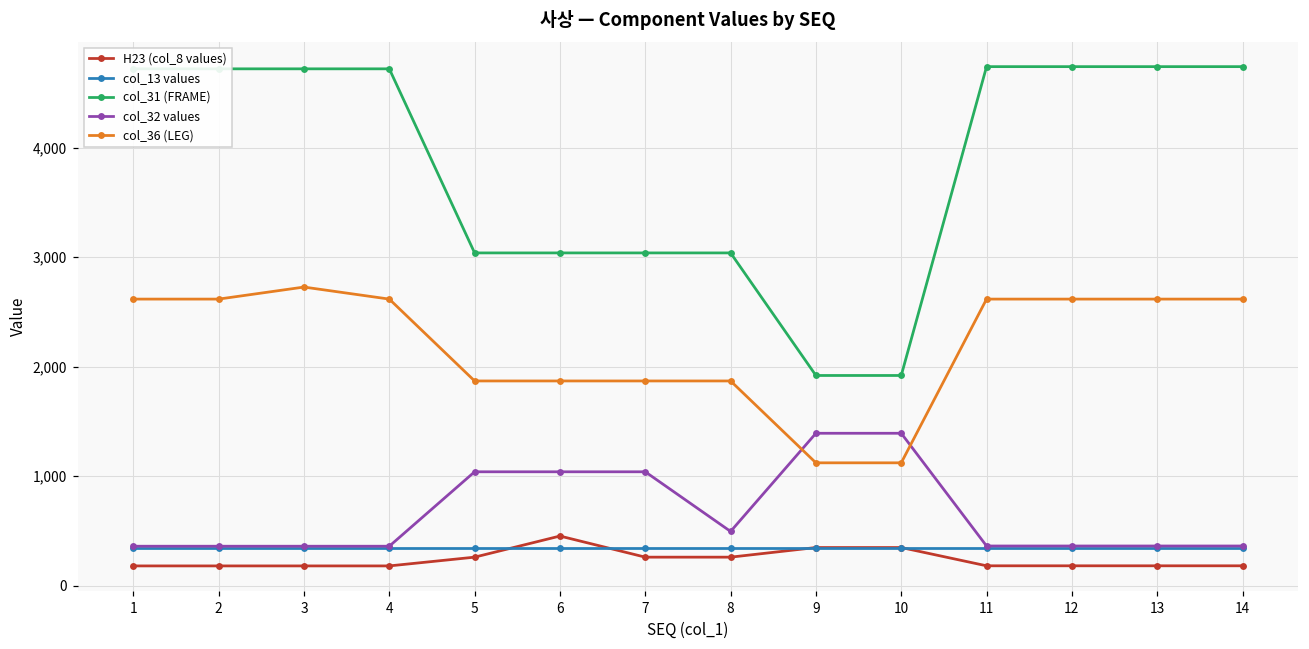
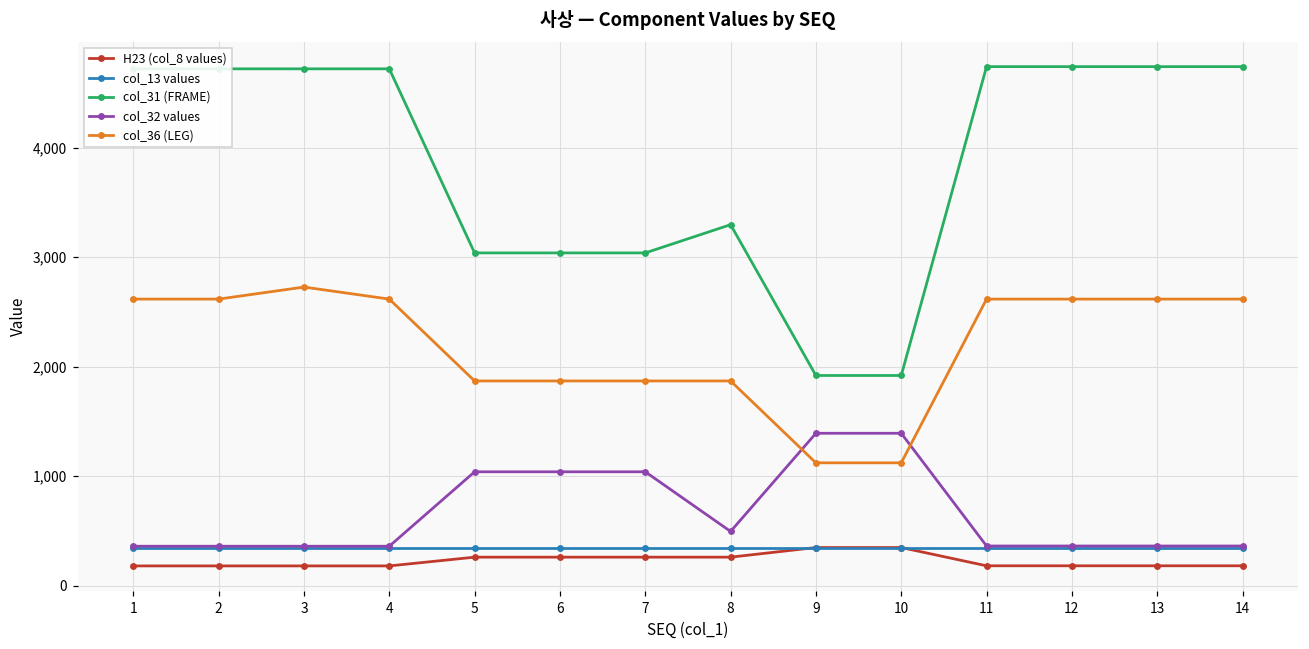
H23 (col_8 values), 6: 500 -> 300
col_31 (FRAME), 8: 3,000 -> 3,300
